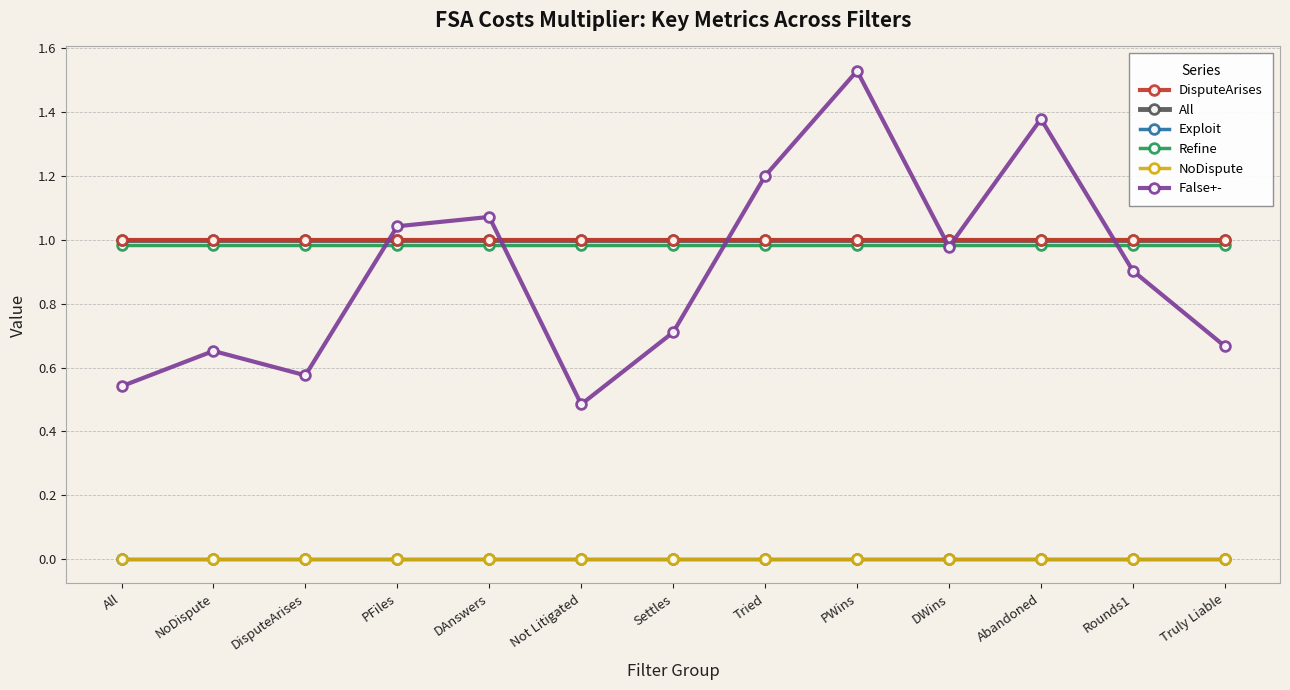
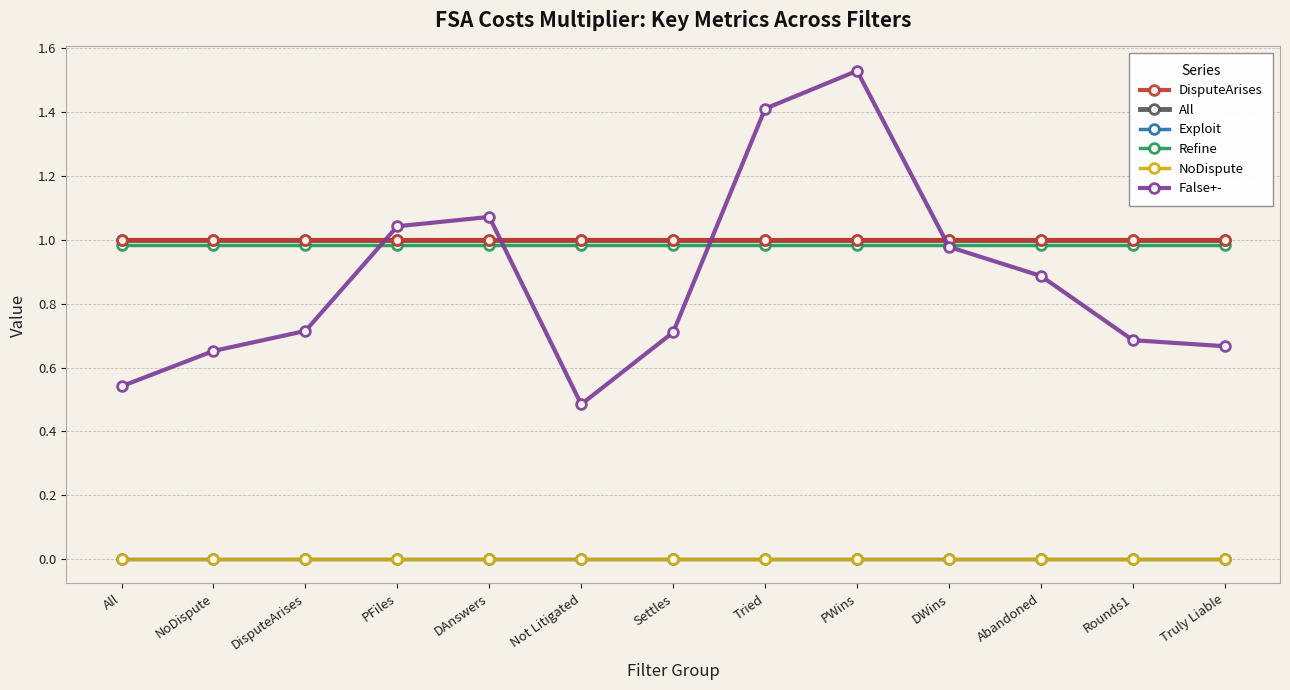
False+-, DisputeArises: 0.58 -> 0.71
False+-, Tried: 1.20 -> 1.41
False+-, Abandoned: 1.38 -> 0.89
False+-, Rounds1: 0.90 -> 0.69
